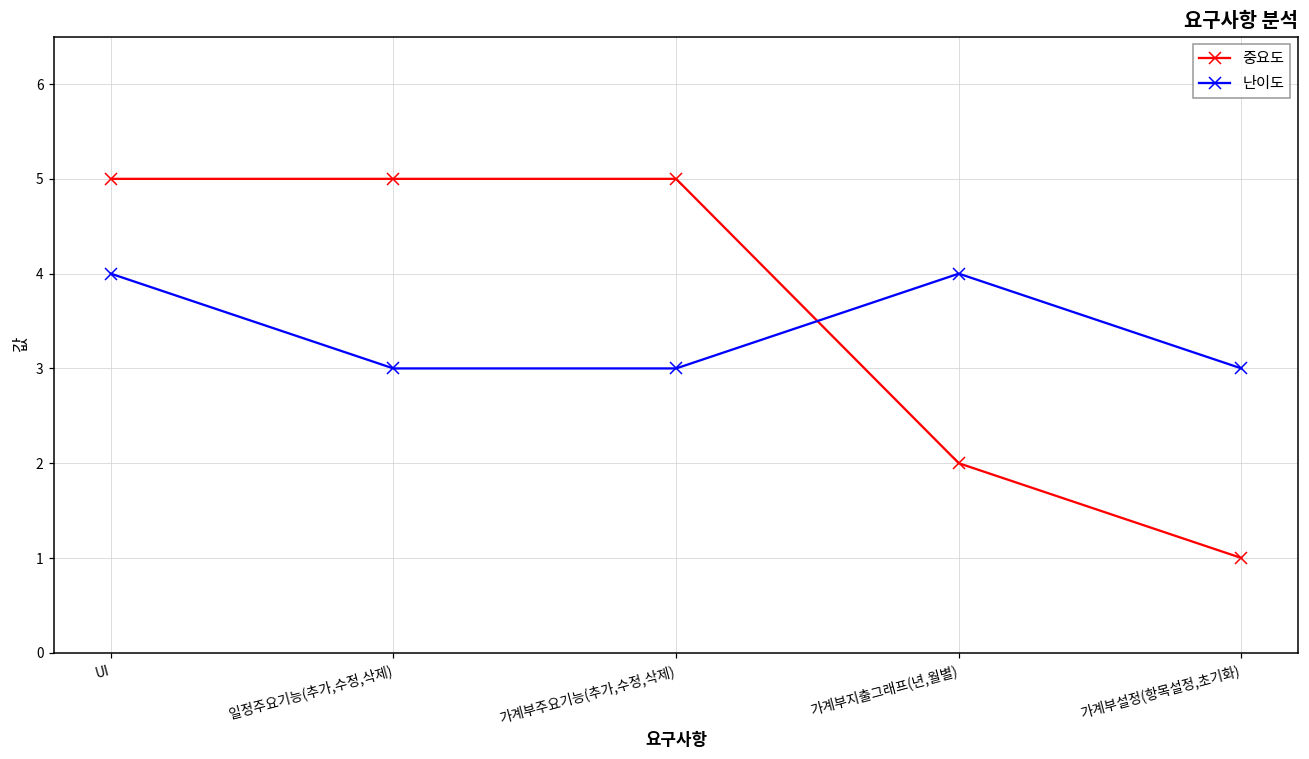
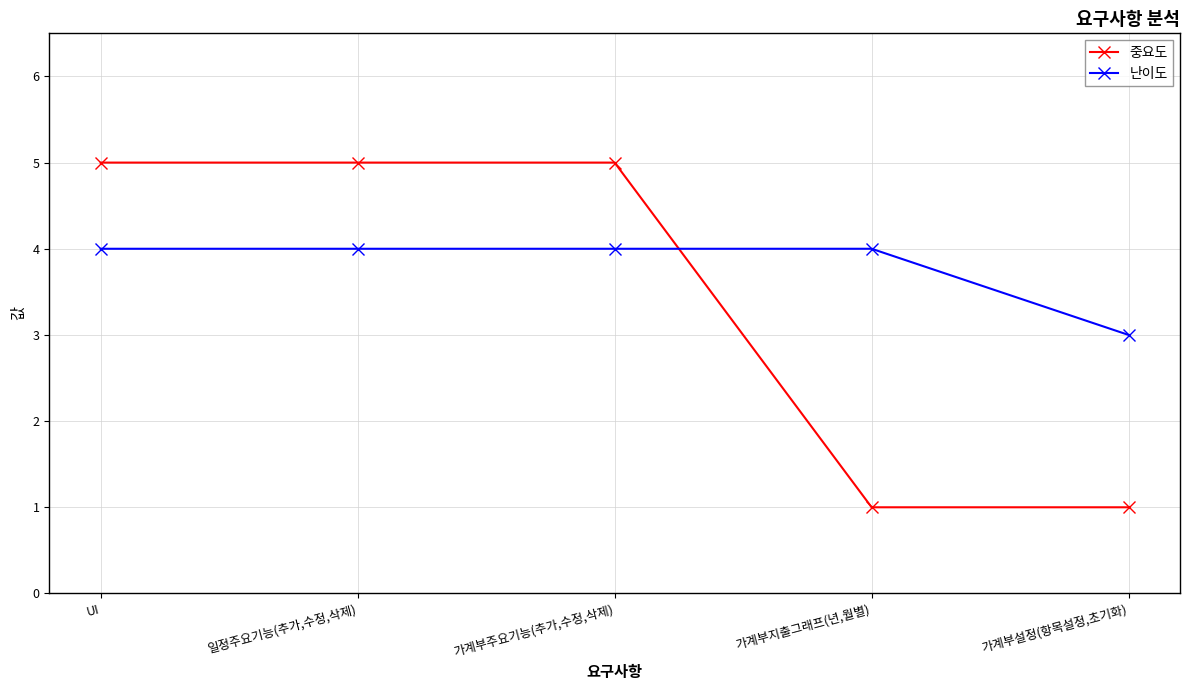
난이도, 일정주요기능(추가,수정,삭제): 3 -> 4
난이도, 가계부주요기능(추가,수정,삭제): 3 -> 4
중요도, 가계부지출그래프(년,월별): 2 -> 1
